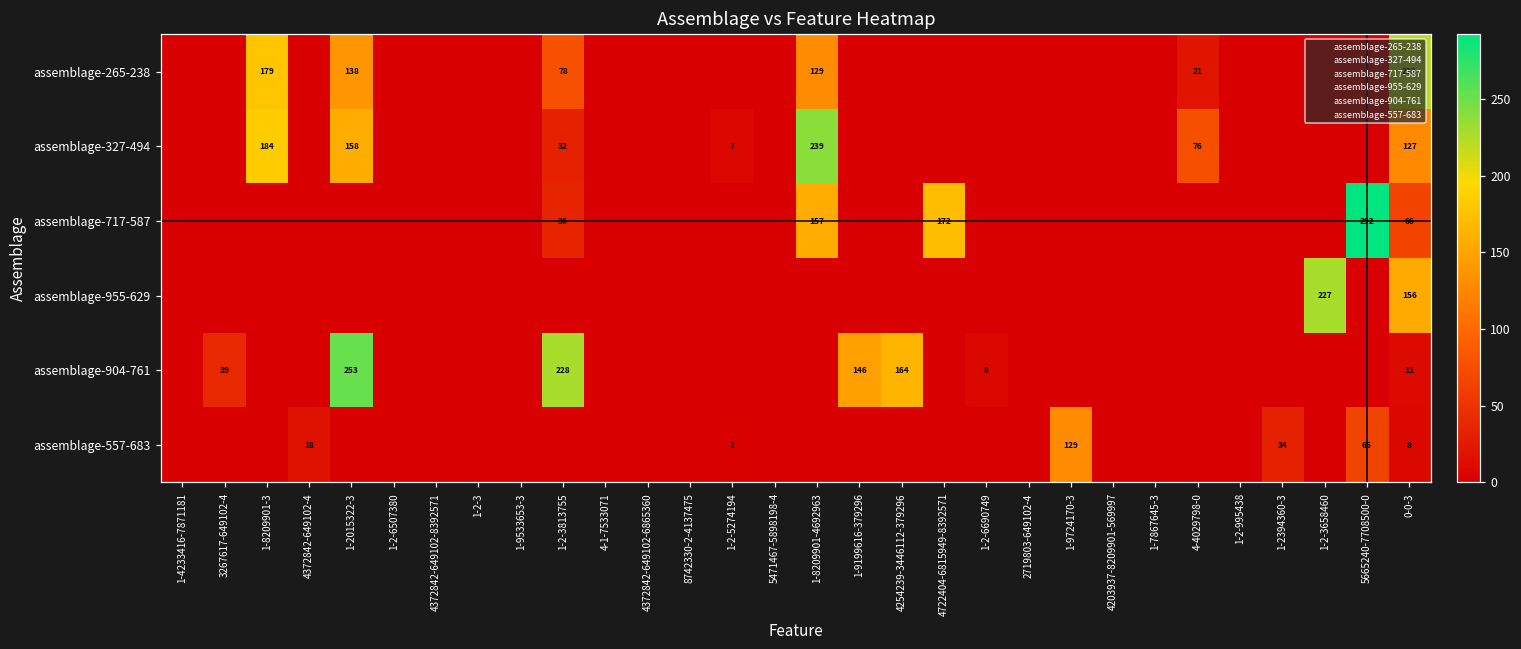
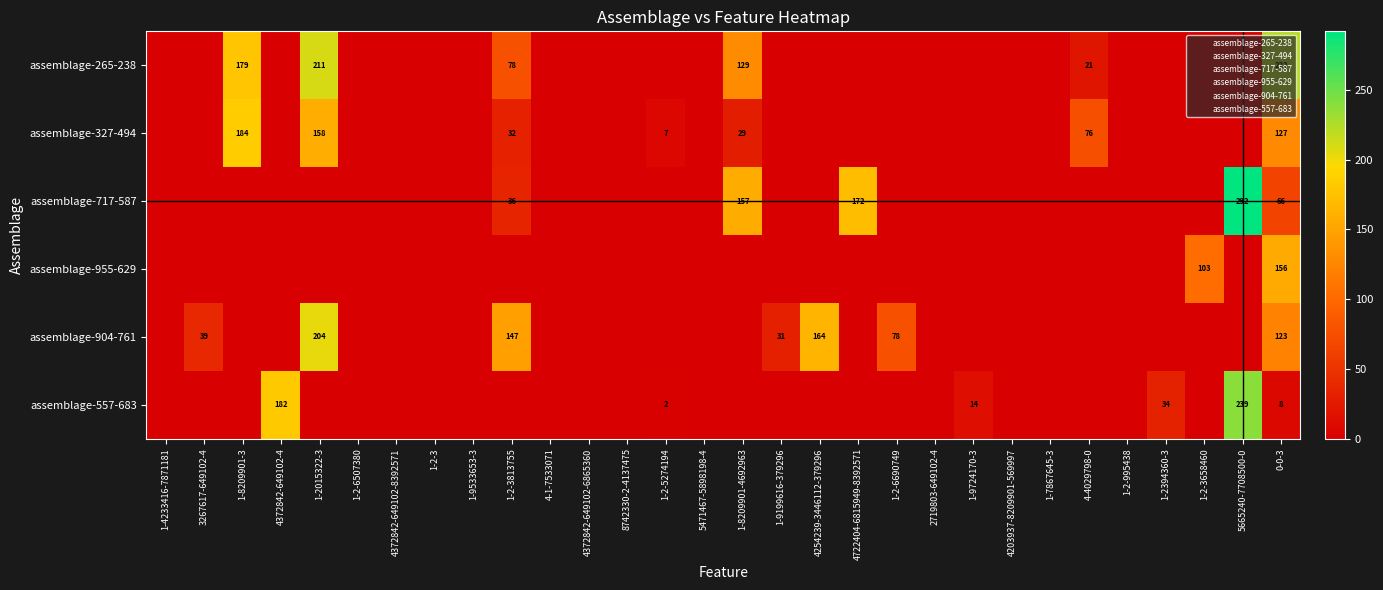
assemblage-265-238, 1-2015322-3: 138 -> 211
assemblage-327-494, 1-8209901-4692963: 239 -> 29
assemblage-955-629, 1-2-3658460: 227 -> 103
assemblage-904-761, 1-2015322-3: 253 -> 204
assemblage-904-761, 1-2-3813755: 228 -> 147
assemblage-904-761, 1-9199616-379296: 146 -> 31
assemblage-904-761, 1-2-6690749: 8 -> 78
assemblage-904-761, 0-0-3: 11 -> 123
assemblage-557-683, 4372842-649102-4: 18 -> 182
assemblage-557-683, 1-9724170-3: 129 -> 14
assemblage-557-683, 5665240-7708500-0: 65 -> 239
